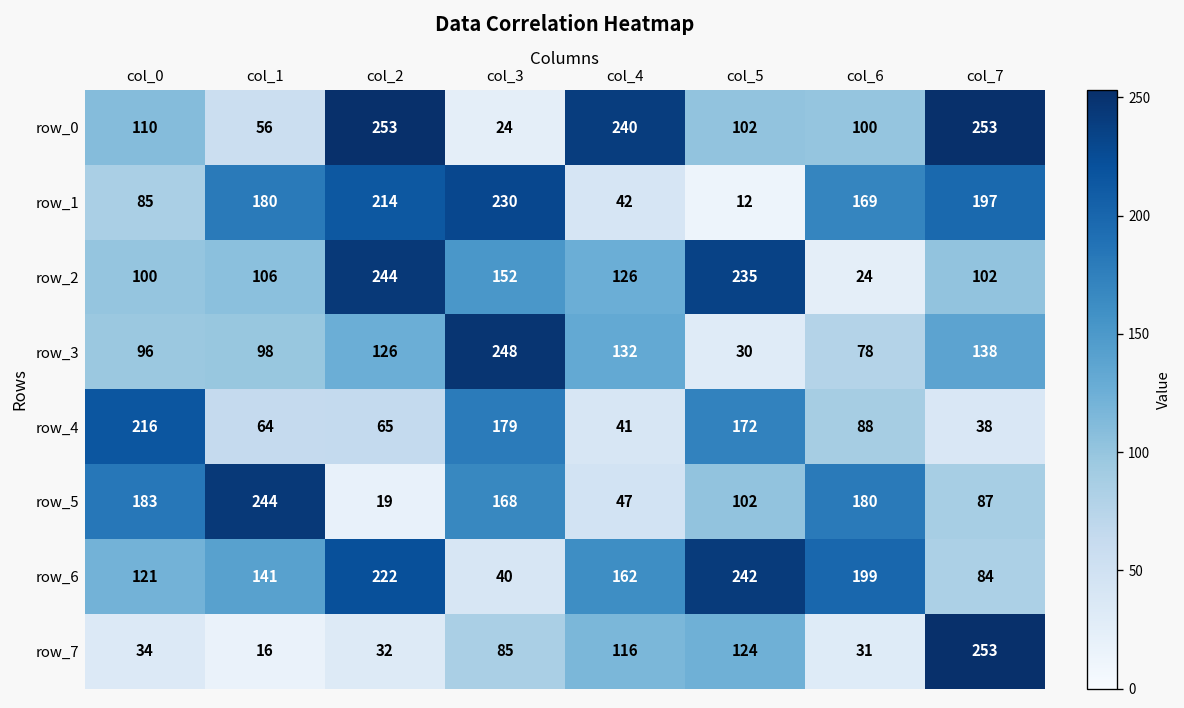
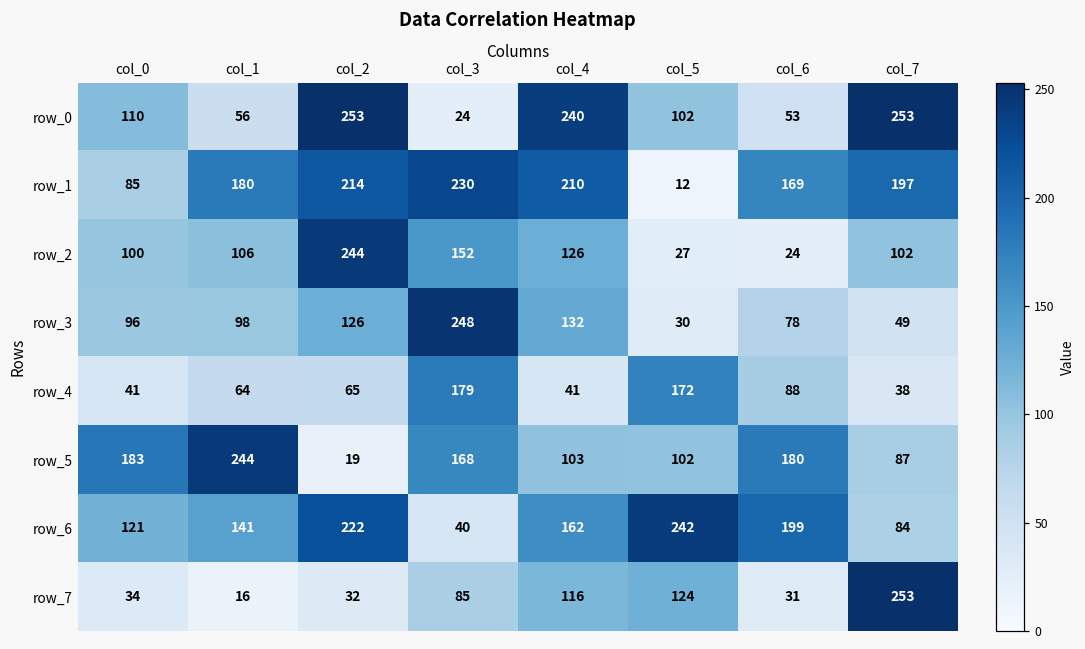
row_0, col_6: 100 -> 53
row_1, col_4: 42 -> 210
row_2, col_5: 235 -> 27
row_3, col_7: 138 -> 49
row_4, col_0: 216 -> 41
row_5, col_4: 47 -> 103
